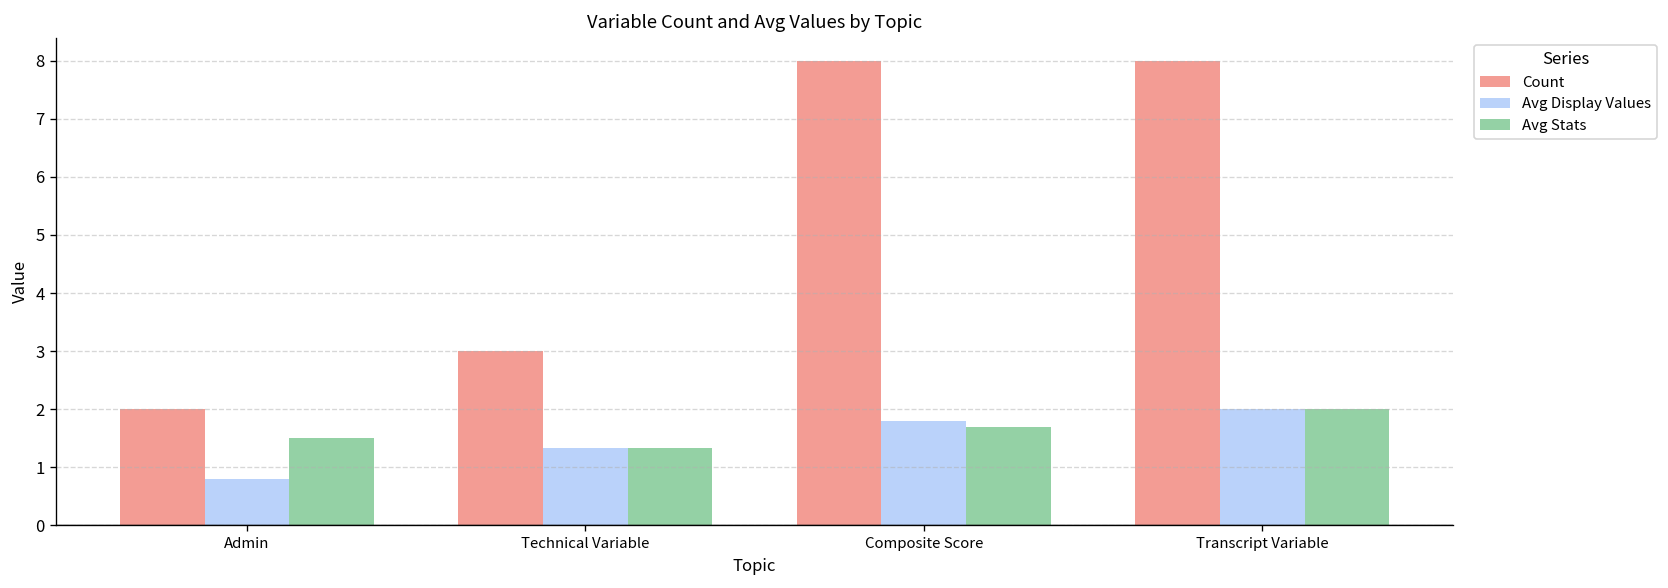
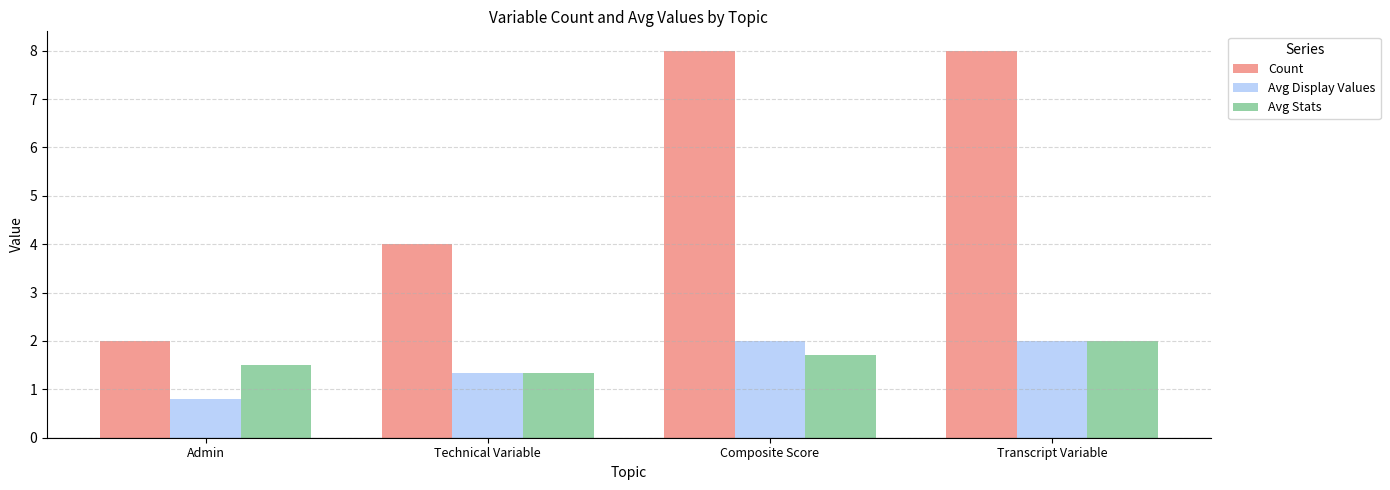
Count, Technical Variable: 3 -> 4
Avg Display Values, Composite Score: 1.8 -> 2.0
